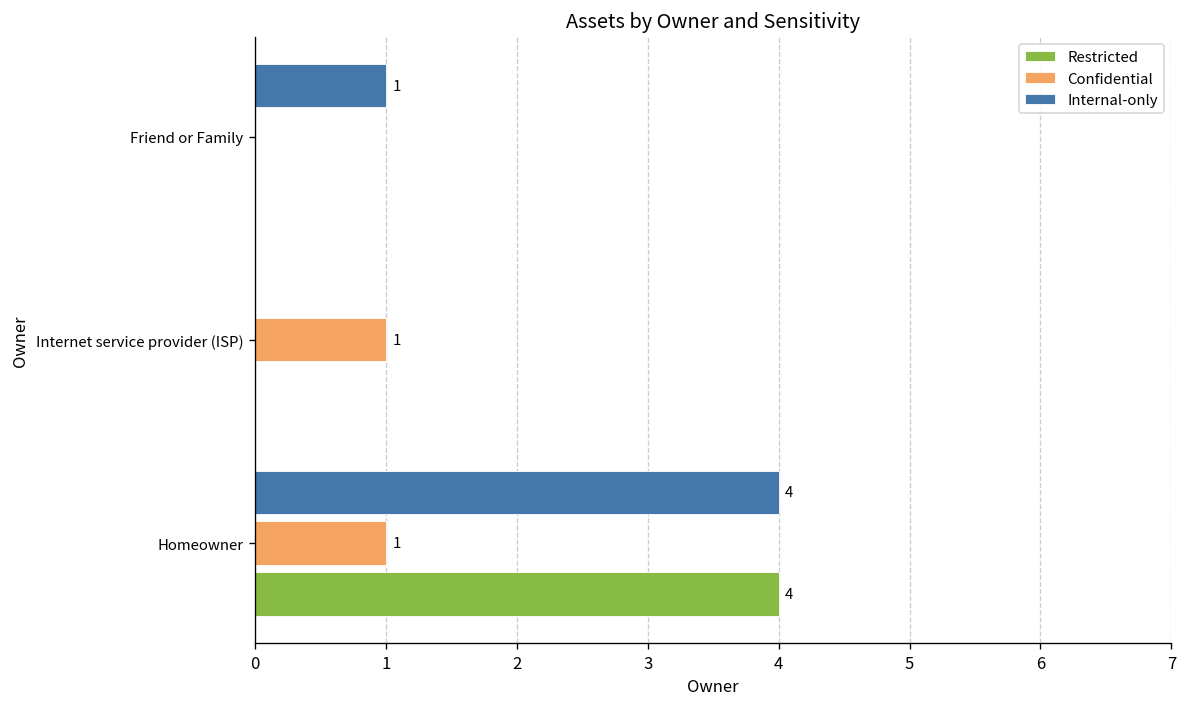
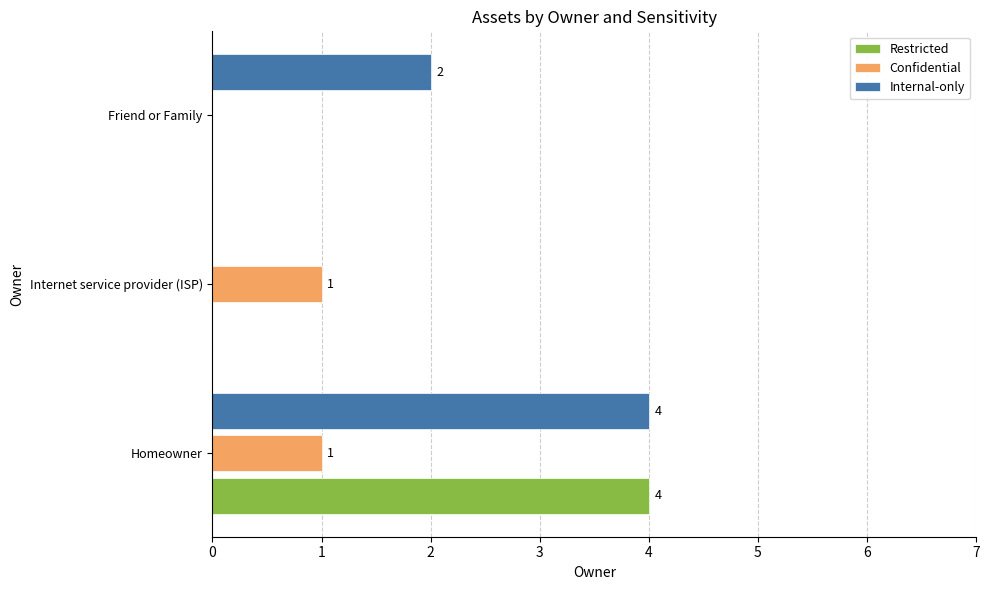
Internal-only, Friend or Family: 1 -> 2
